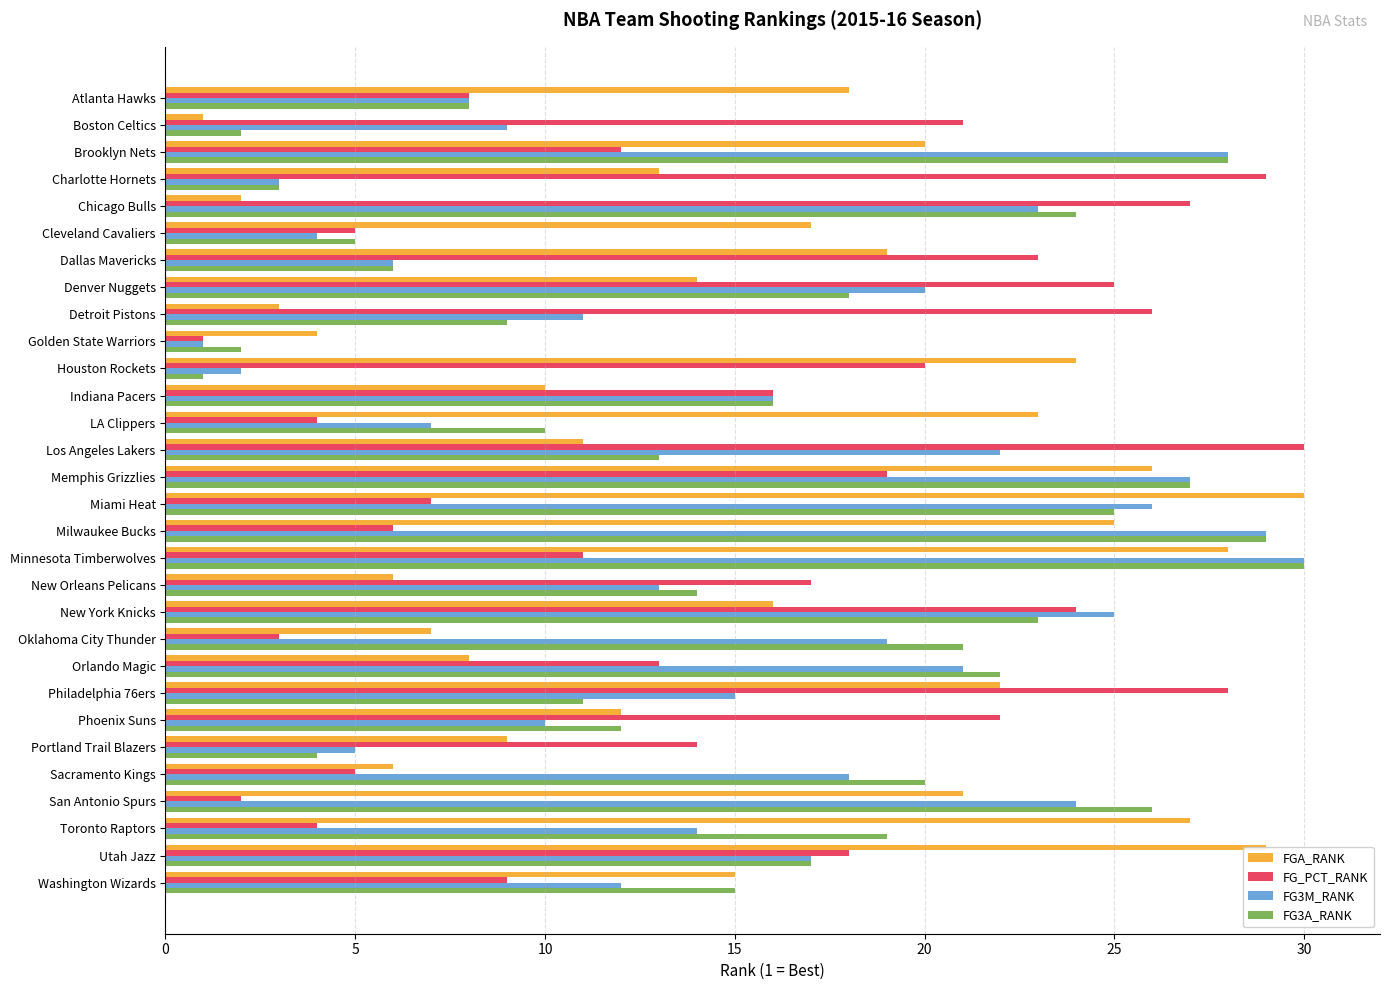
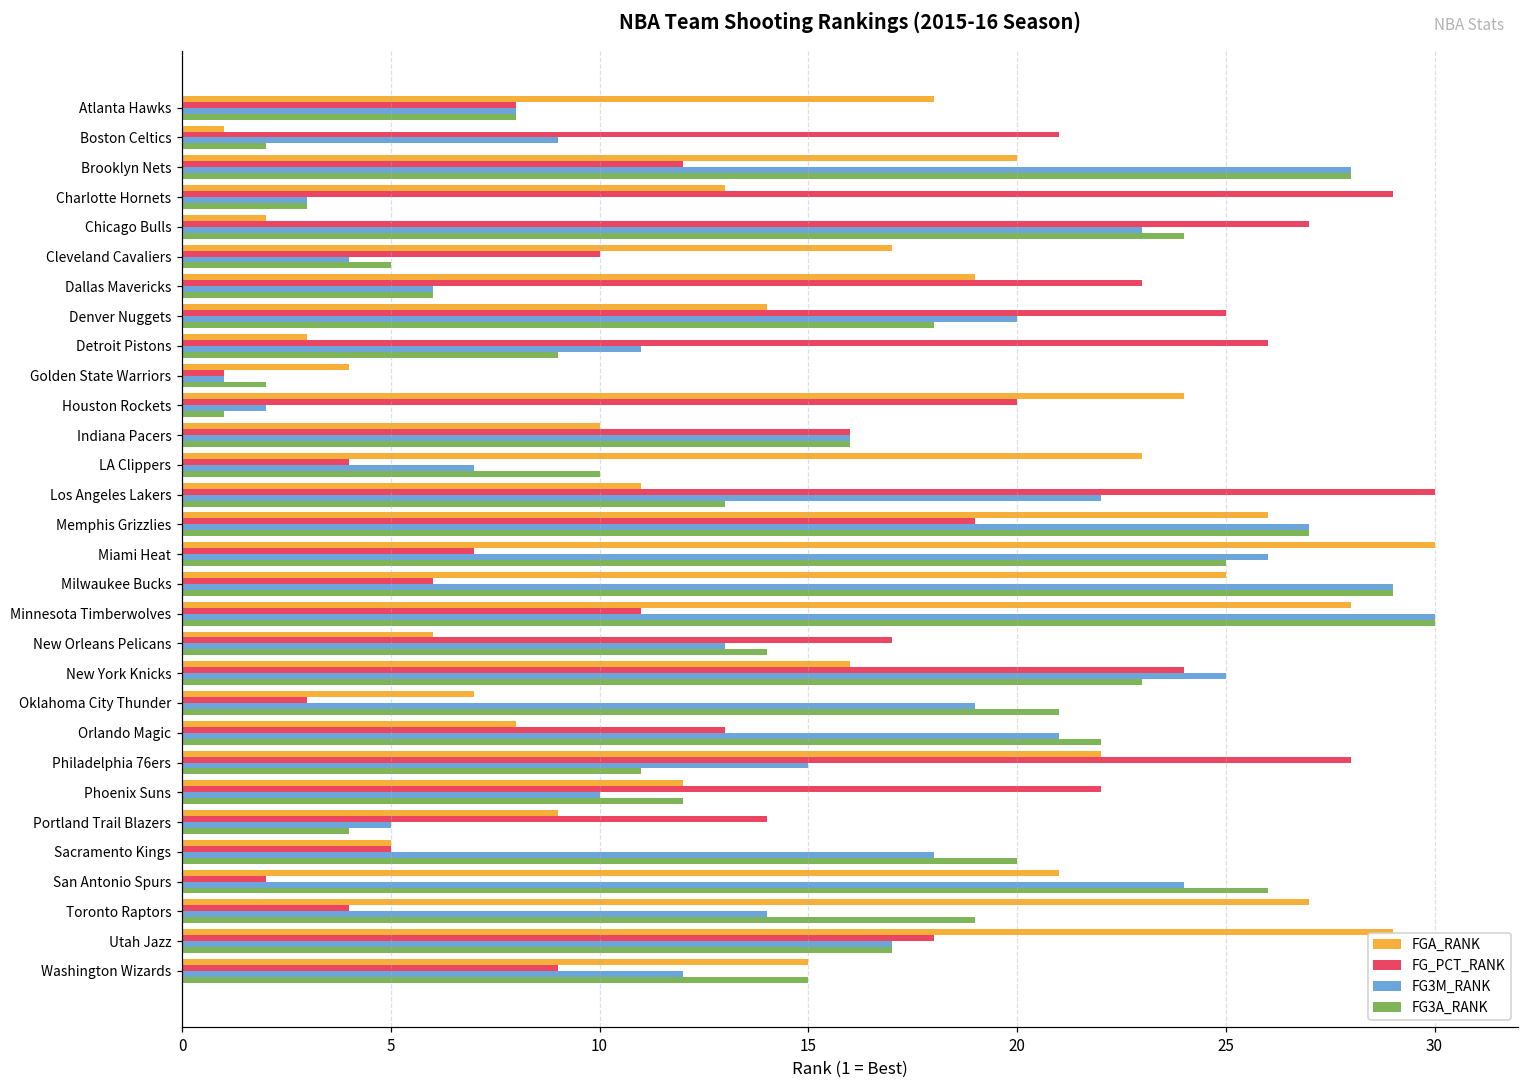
FG_PCT_RANK, Cleveland Cavaliers: 5 -> 10
FGA_RANK, Sacramento Kings: 6 -> 5
